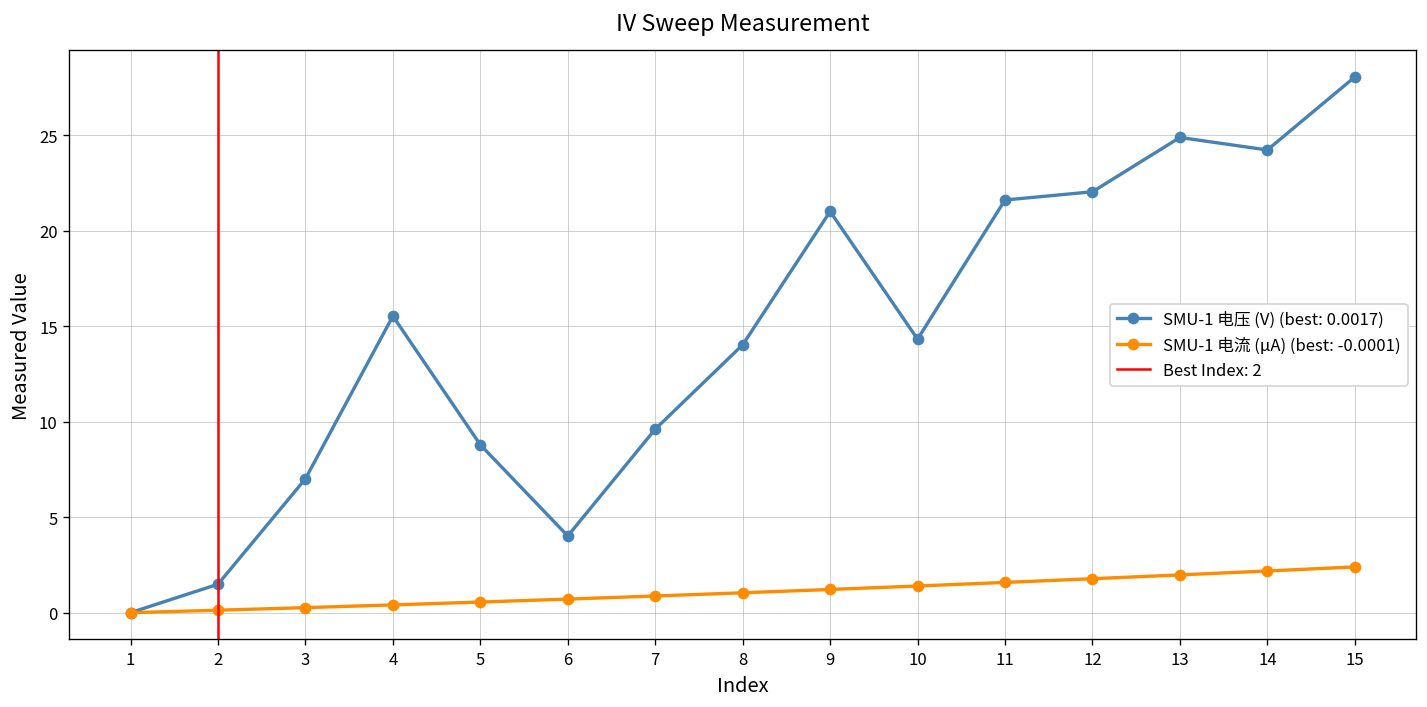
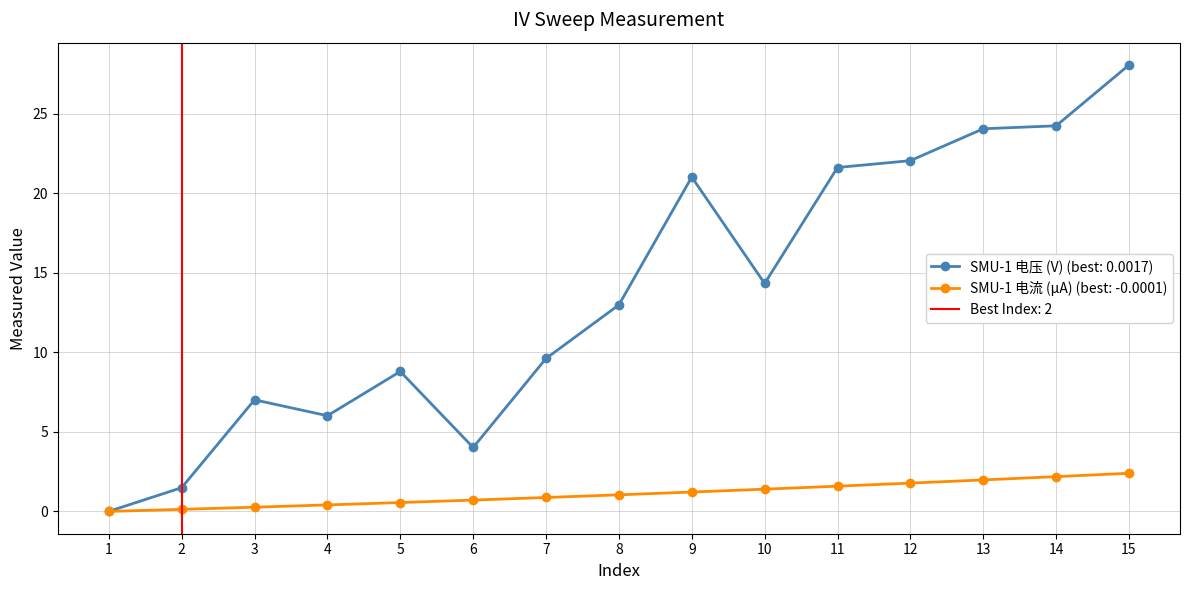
SMU-1 电压 (V) (best: 0.0017), 4: 15.5 -> 6.0
SMU-1 电压 (V) (best: 0.0017), 8: 14.0 -> 13.0
SMU-1 电压 (V) (best: 0.0017), 13: 24.9 -> 24.0
